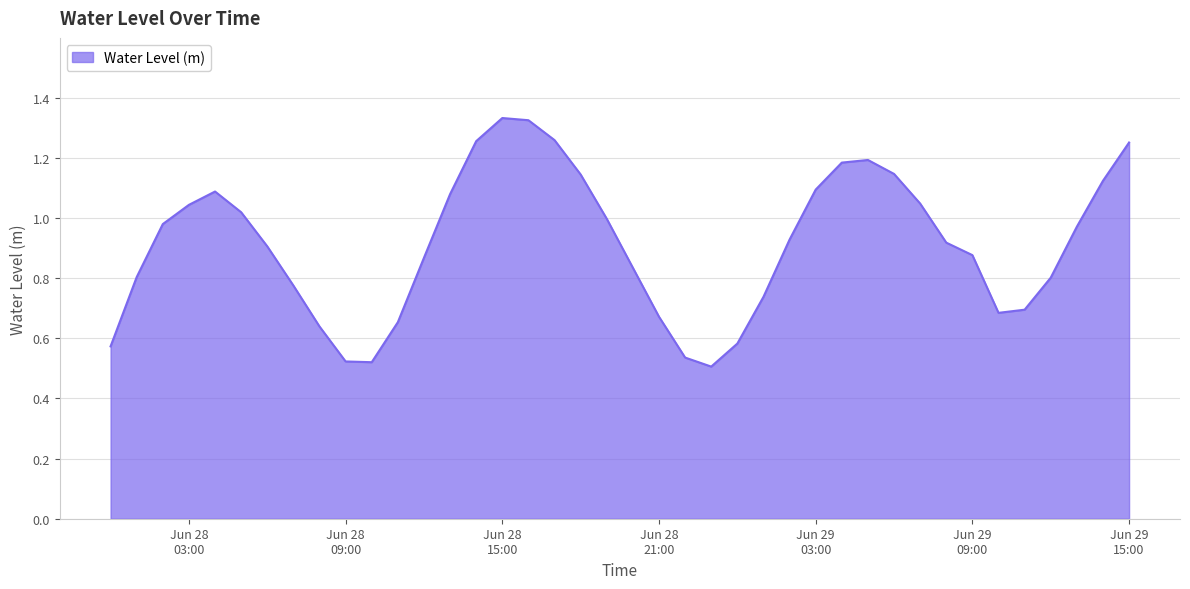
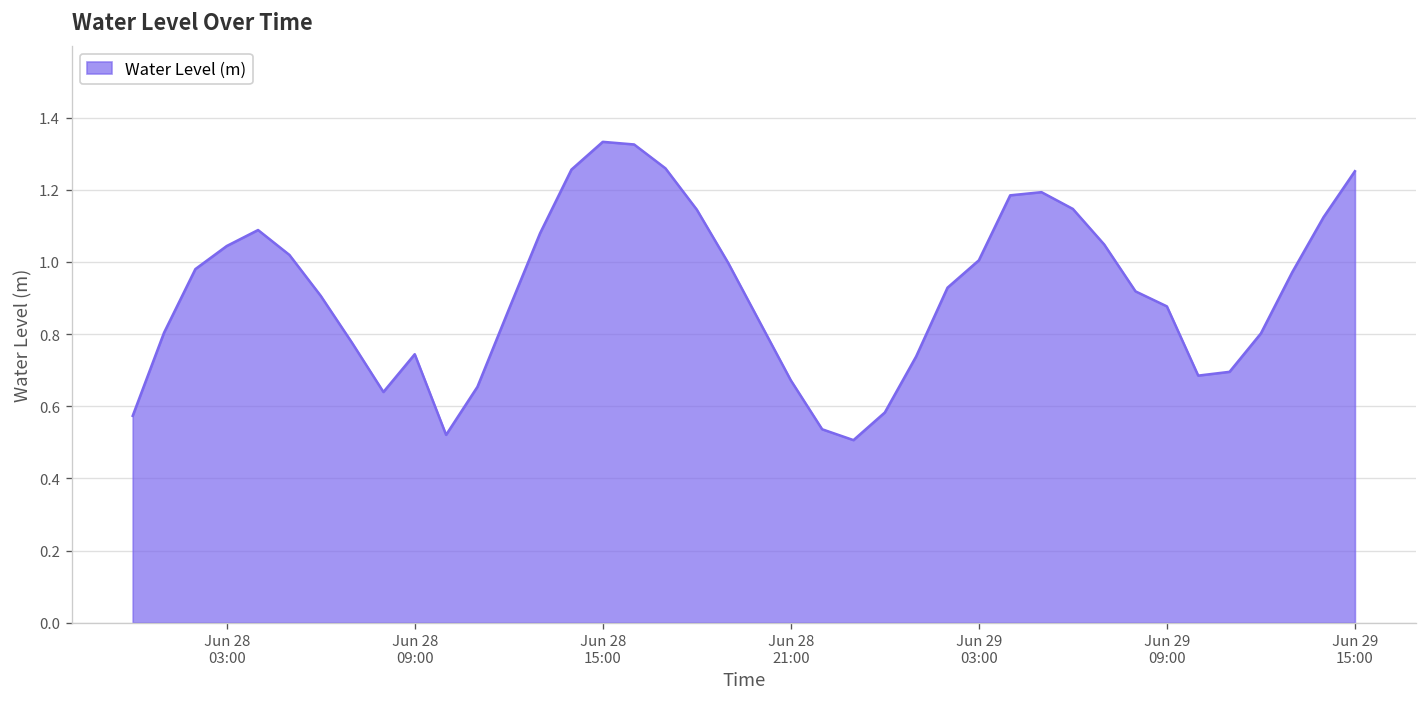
Jun 28 09:00: 0.52 -> 0.74
Jun 29 03:00: 1.09 -> 1.00
